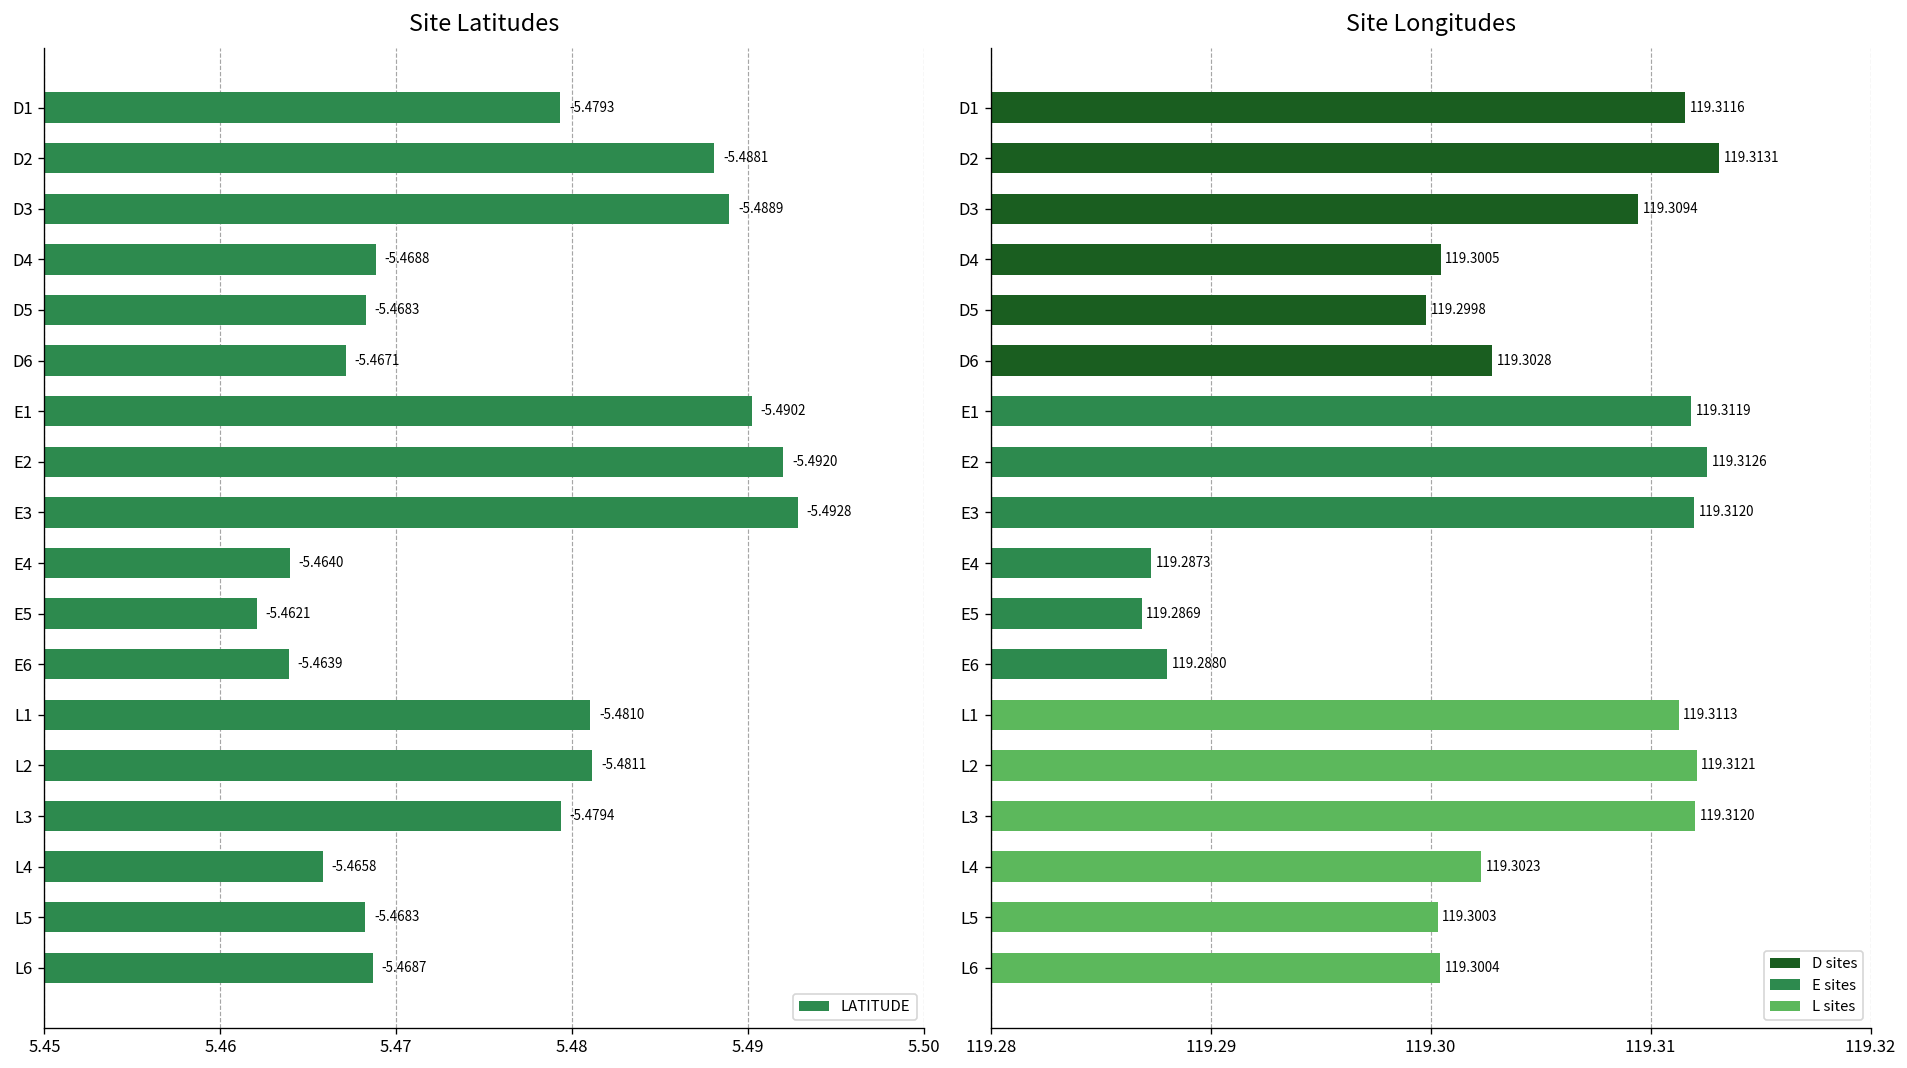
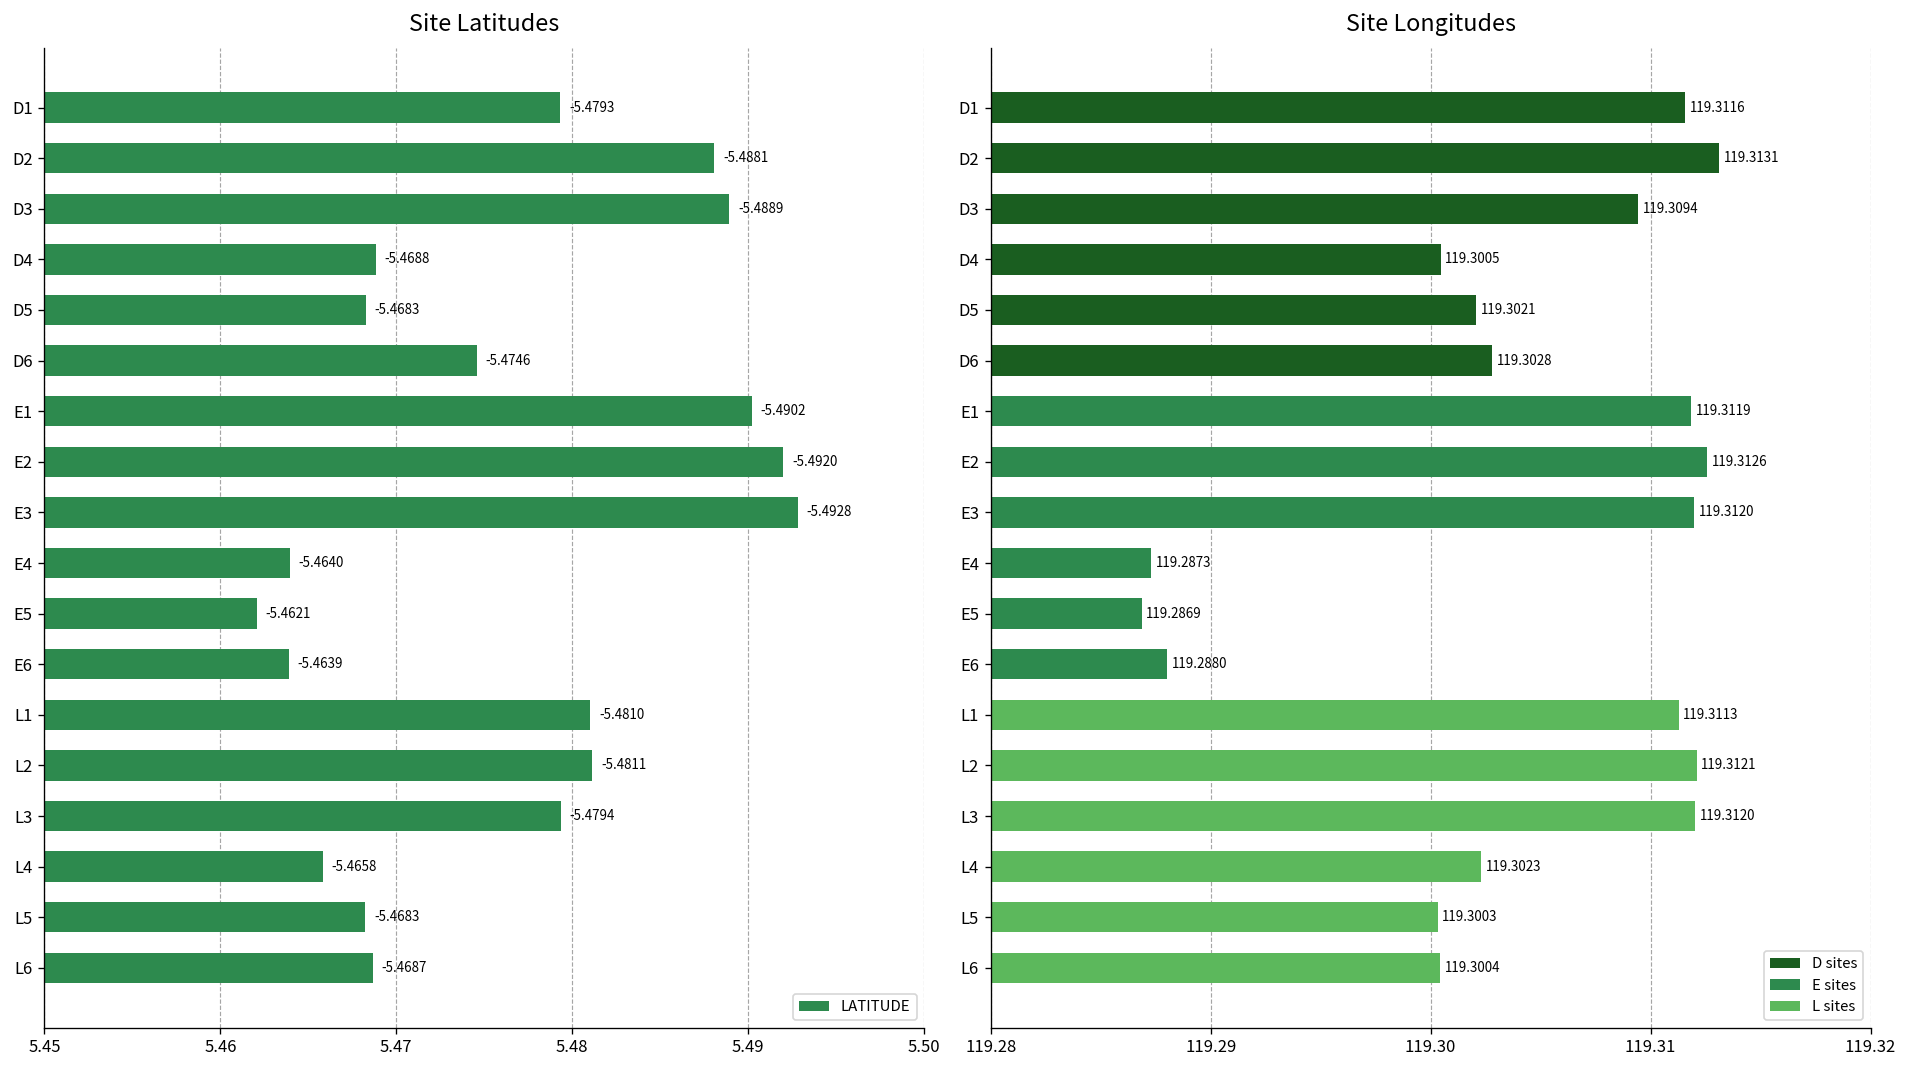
Site Latitudes, D6: -5.4671 -> -5.4746
Site Longitudes, D5: 119.2998 -> 119.3021
